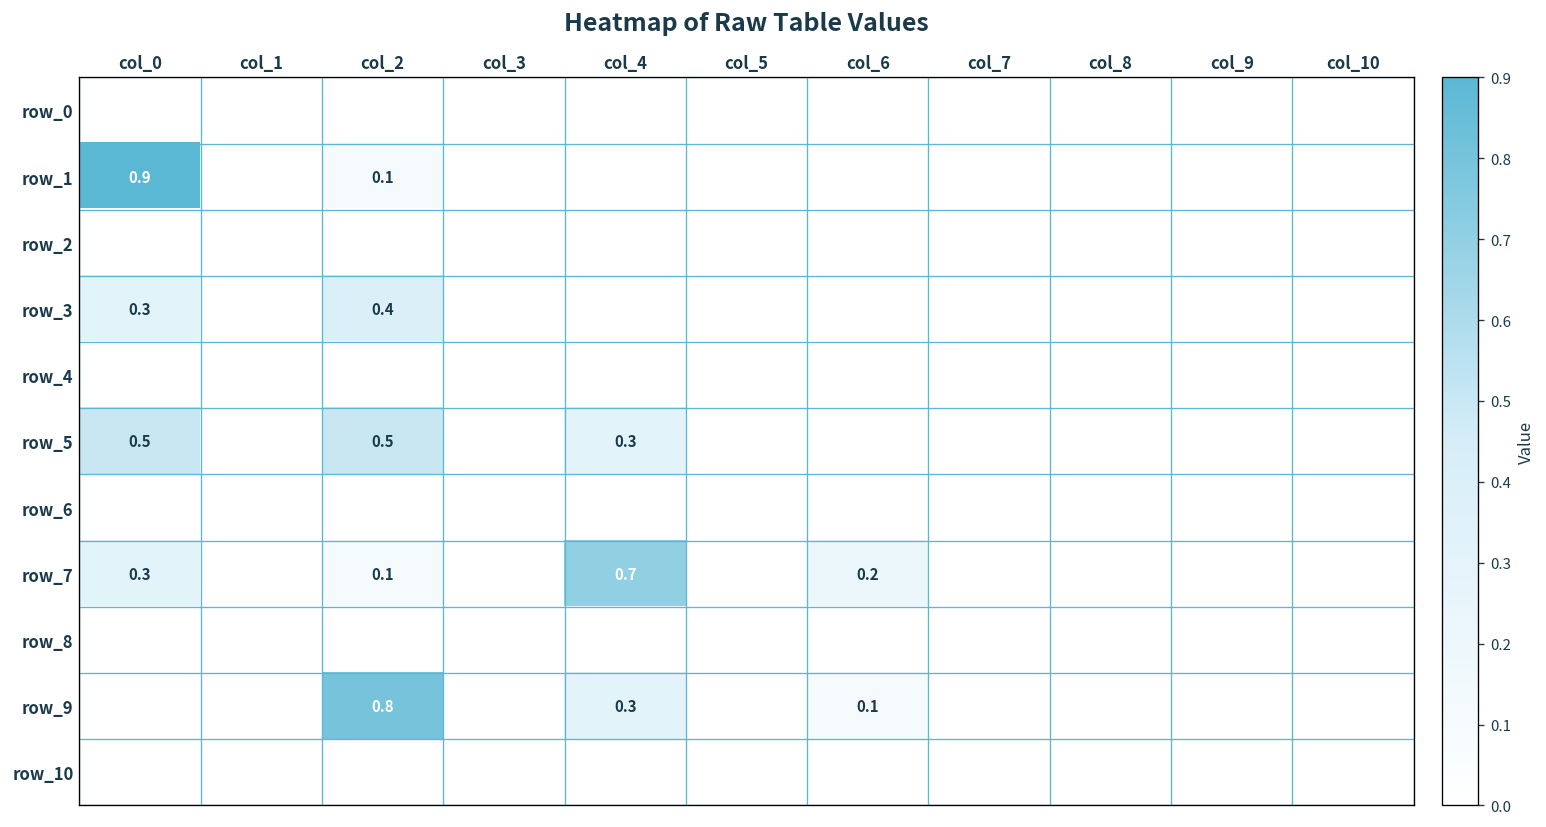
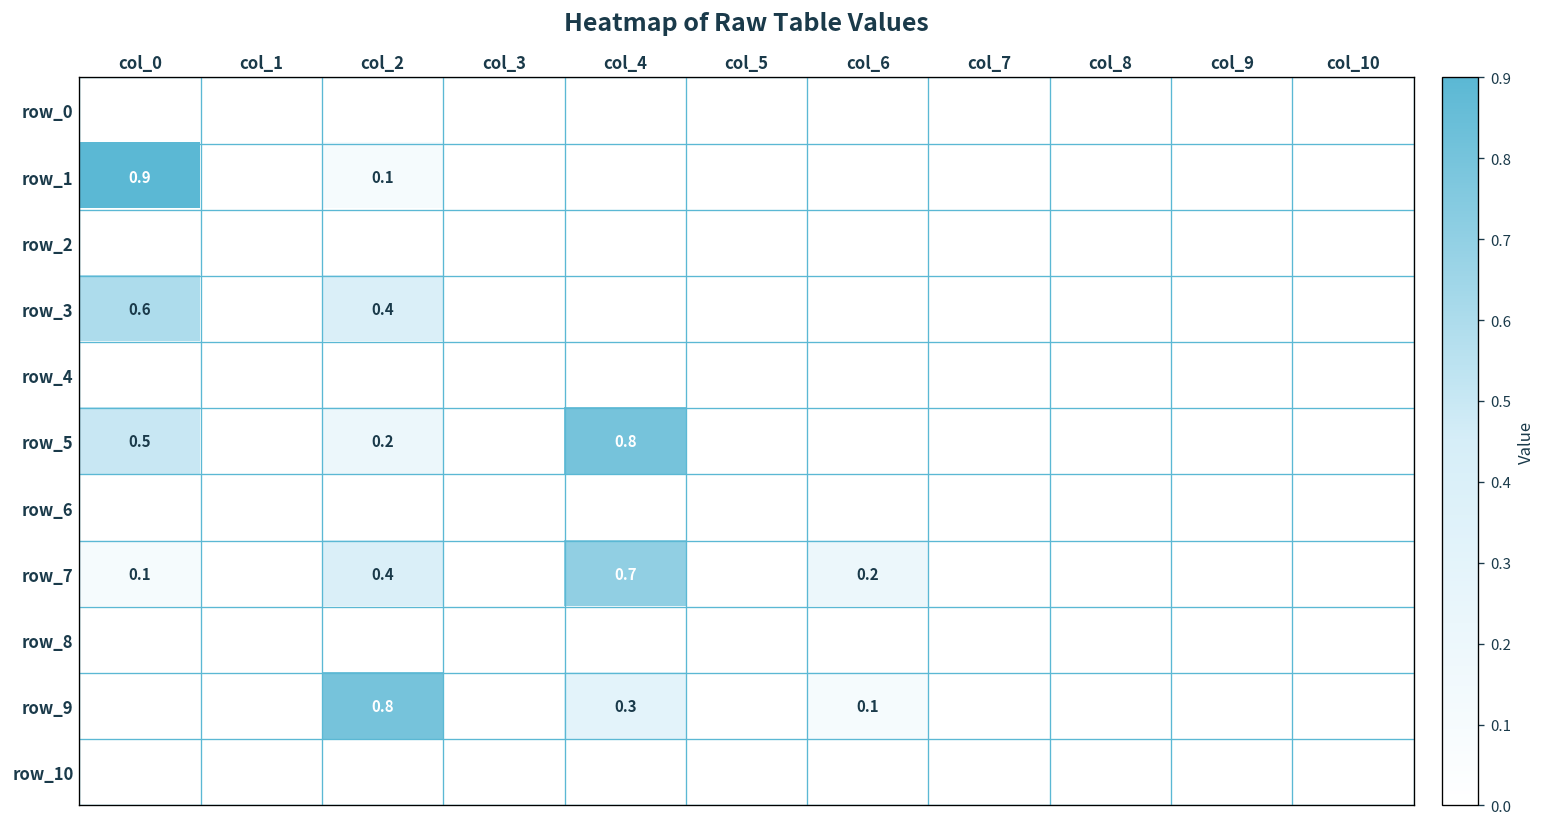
row_3, col_0: 0.3 -> 0.6
row_5, col_2: 0.5 -> 0.2
row_5, col_4: 0.3 -> 0.8
row_7, col_0: 0.3 -> 0.1
row_7, col_2: 0.1 -> 0.4
